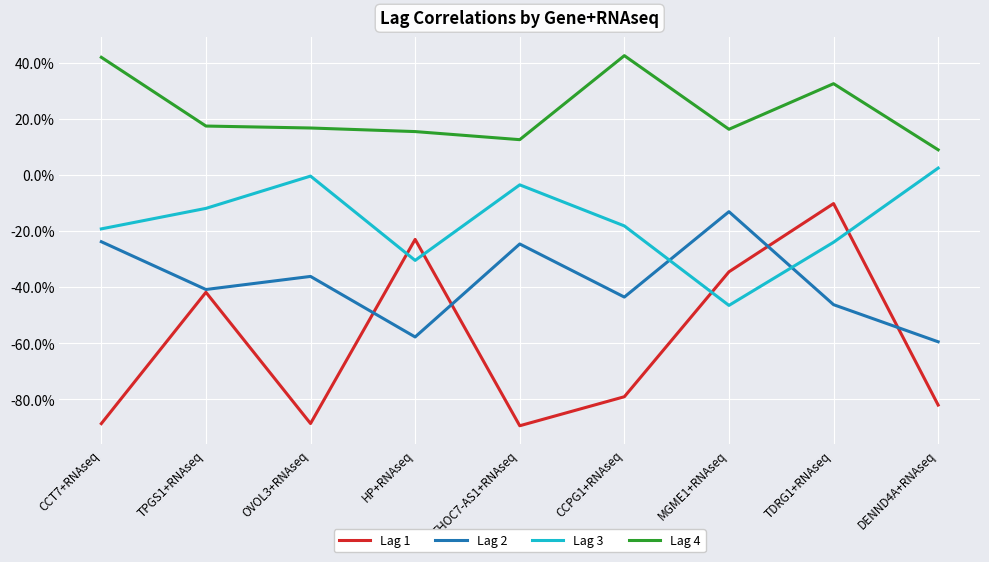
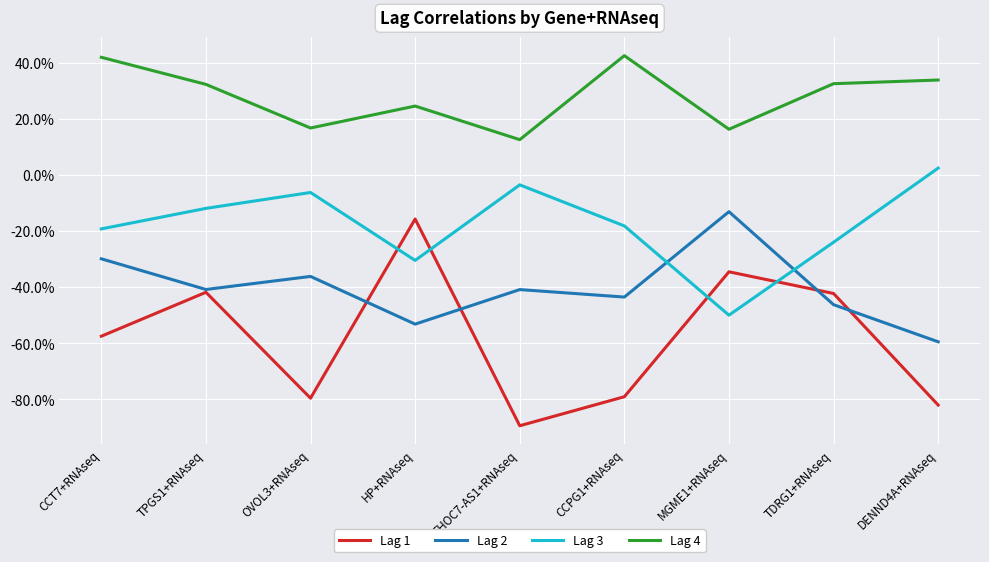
Lag 1, CCT7+RNAseq: -89% -> -57%
Lag 2, CCT7+RNAseq: -24% -> -30%
Lag 4, TPGS1+RNAseq: 17% -> 32%
Lag 1, OVOL3+RNAseq: -89% -> -80%
Lag 3, OVOL3+RNAseq: 0% -> -6%
Lag 1, HP+RNAseq: -23% -> -16%
Lag 2, HP+RNAseq: -58% -> -53%
Lag 4, HP+RNAseq: 15% -> 25%
Lag 2, THOC7-AS1+RNAseq: -25% -> -41%
Lag 3, MGME1+RNAseq: -46% -> -50%
Lag 1, TDRG1+RNAseq: -10% -> -42%
Lag 4, DENND4A+RNAseq: 9% -> 34%
